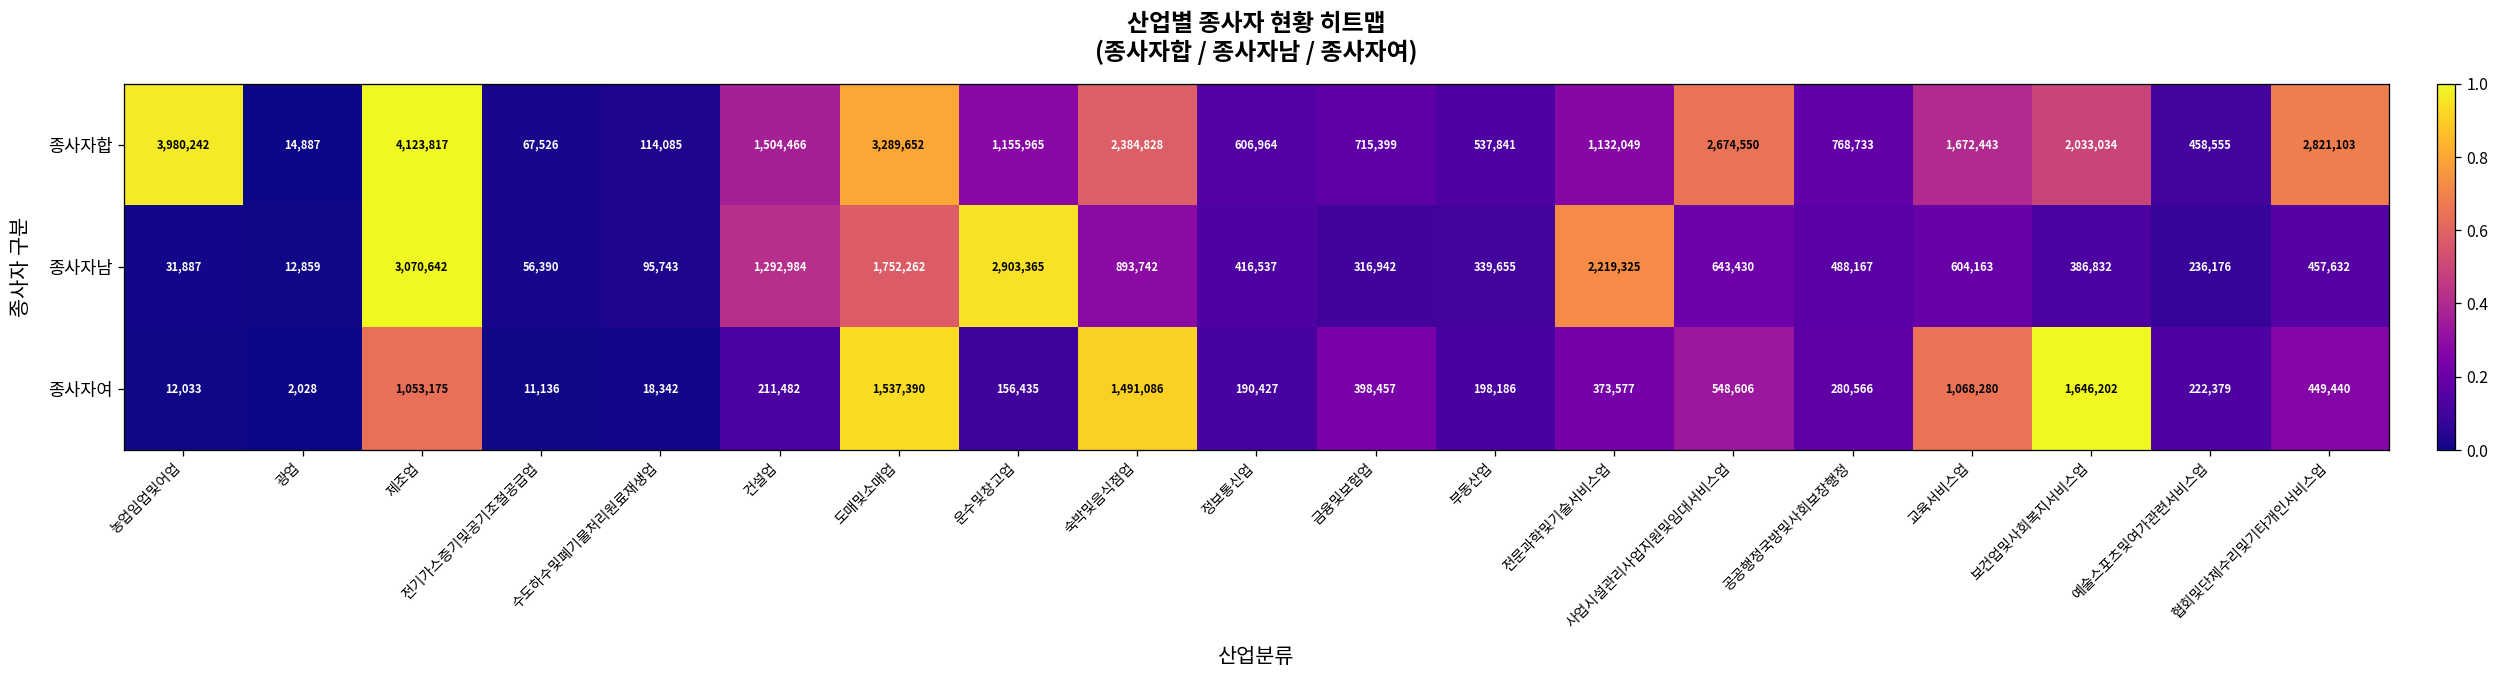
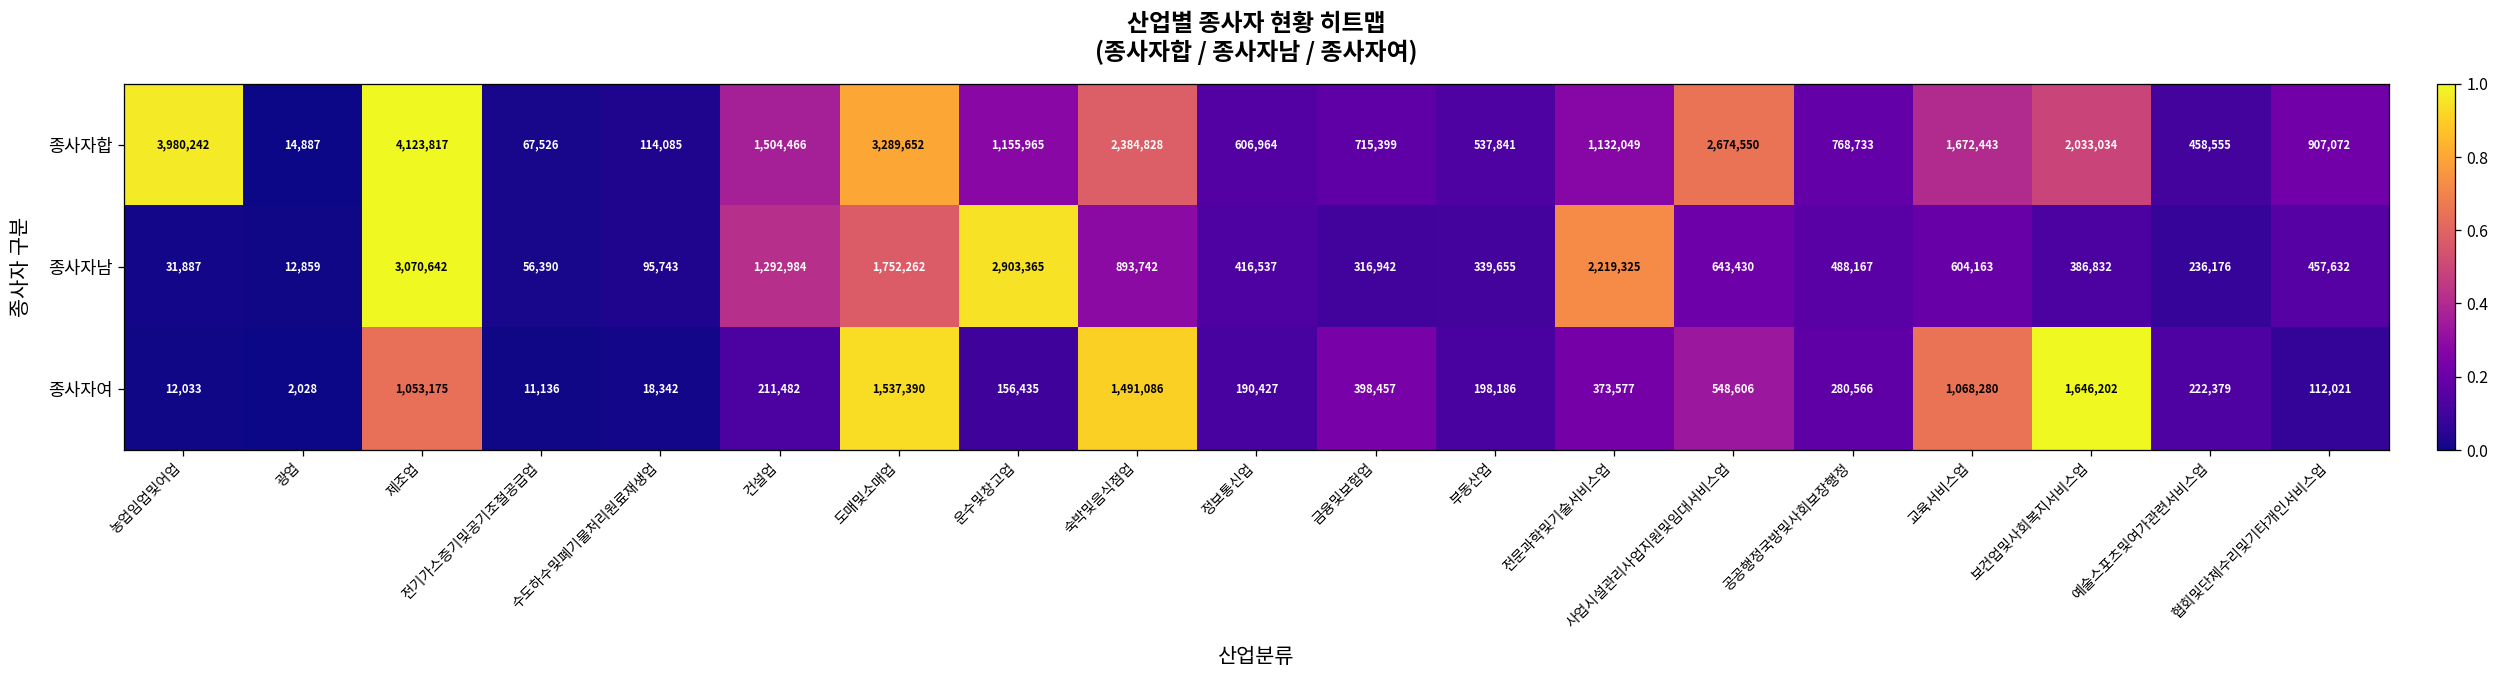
종사자합, 협회및단체수리및기타개인서비스업: 2,821,103 -> 907,072
종사자여, 협회및단체수리및기타개인서비스업: 449,440 -> 112,021
